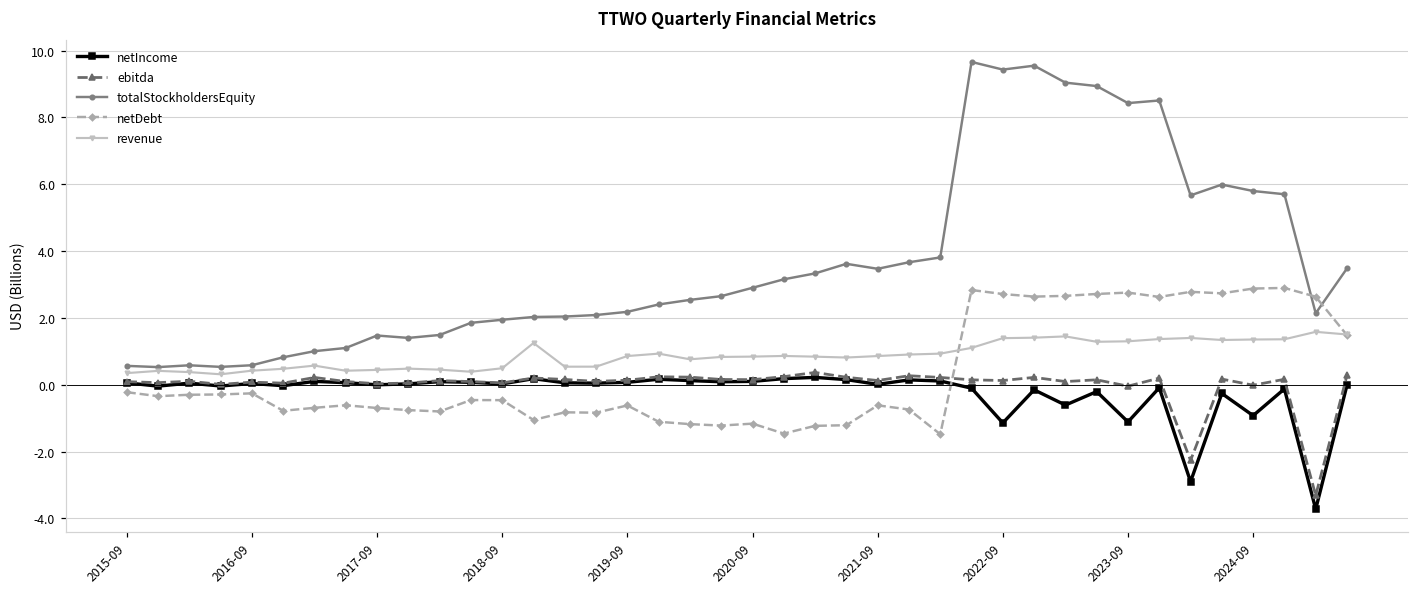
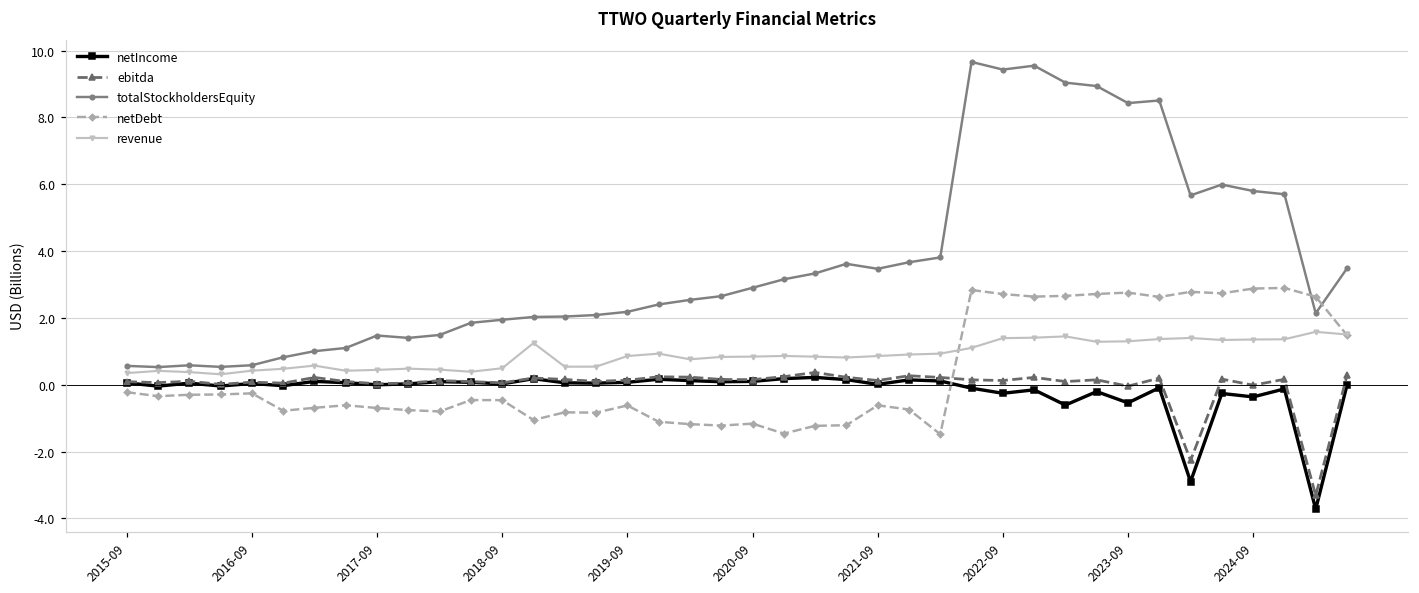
netIncome, 2022-09: -1.1 -> -0.3
netIncome, 2023-09: -1.1 -> -0.5
netIncome, 2024-09: -0.9 -> -0.4
